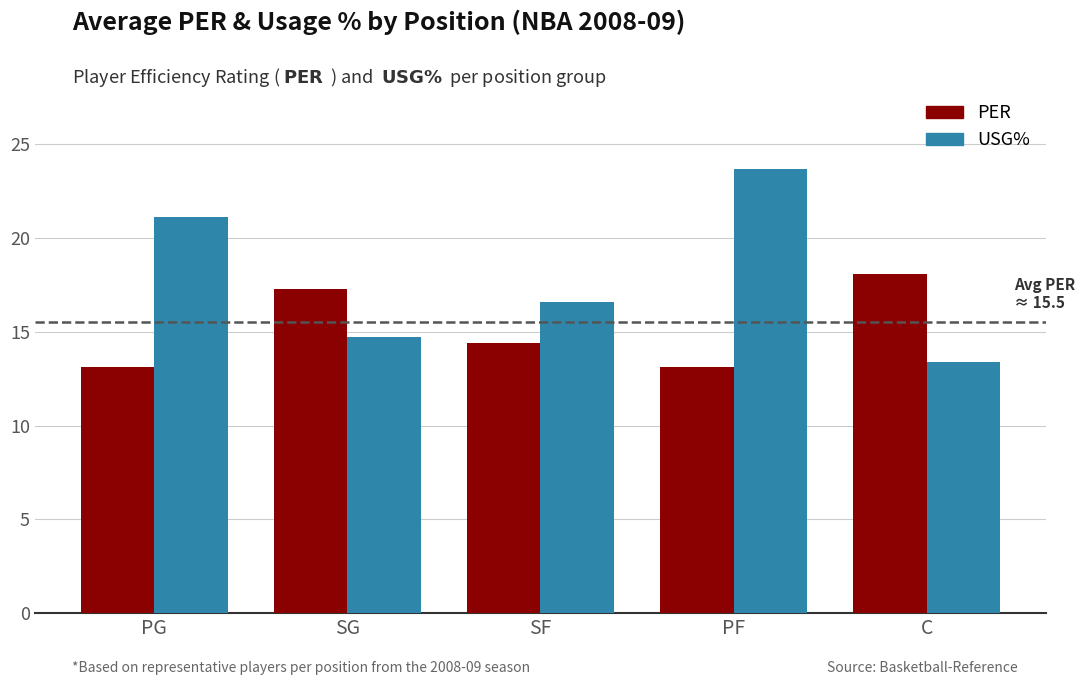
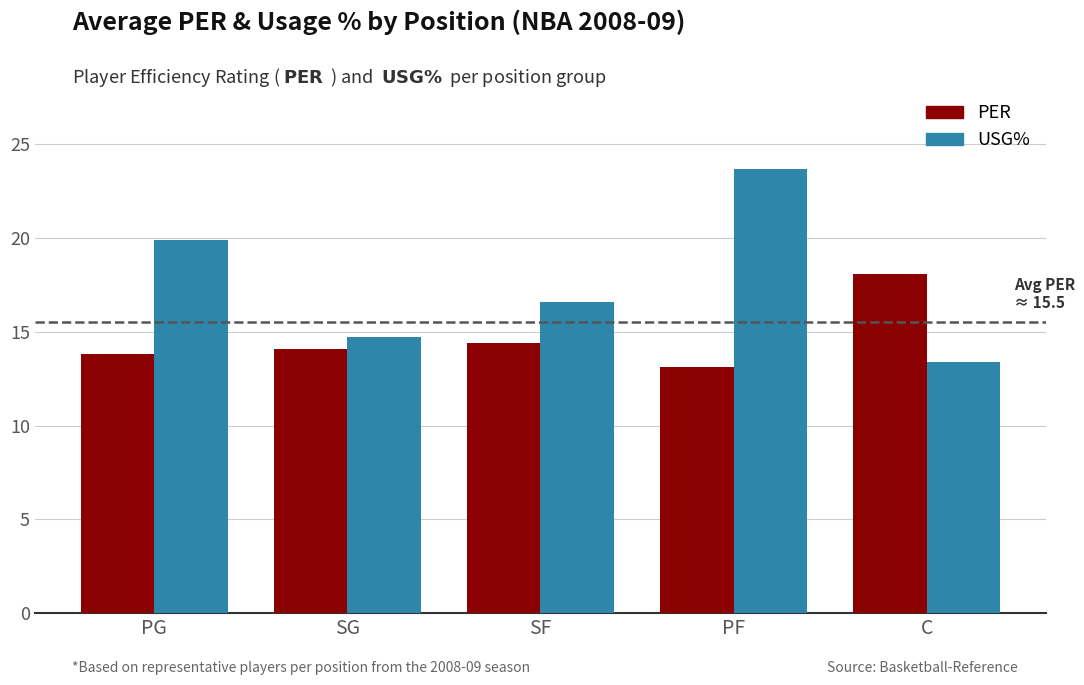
PER, PG: 13.1 -> 13.8
USG%, PG: 21.1 -> 19.9
PER, SG: 17.3 -> 14.1
